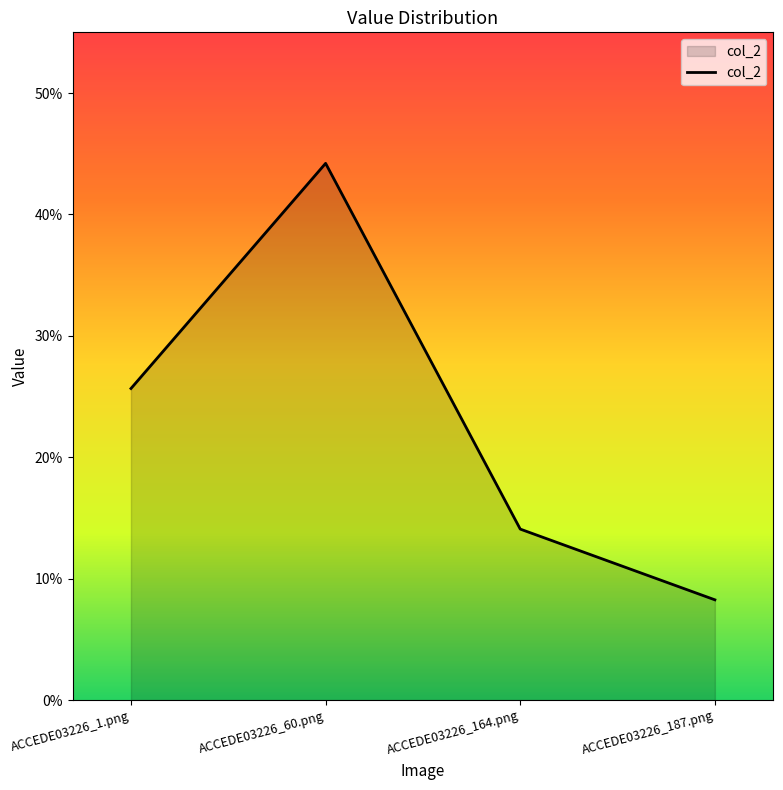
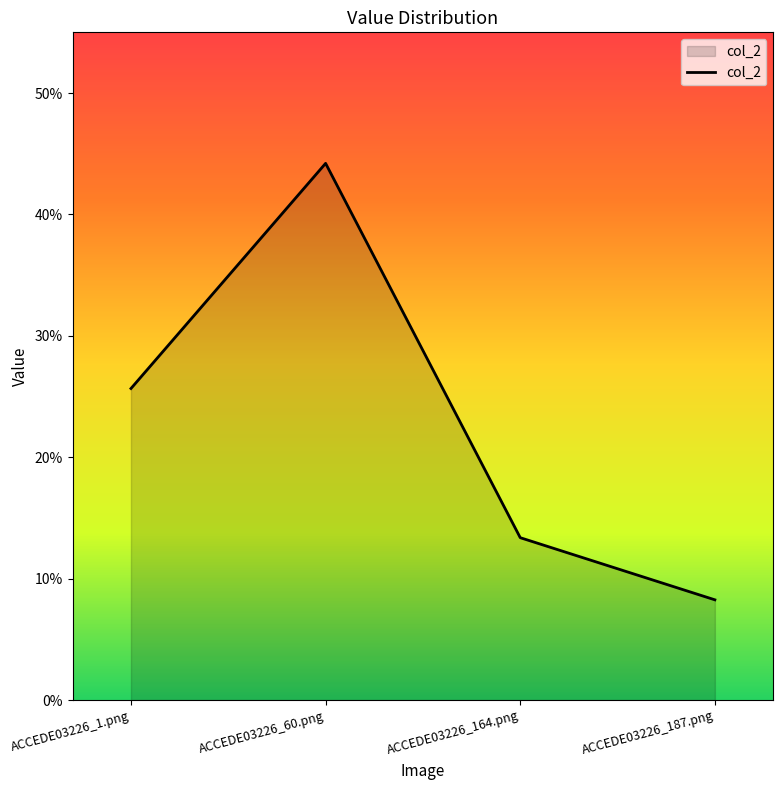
ACCEDE03226_164.png: 14.1% -> 13.4%
